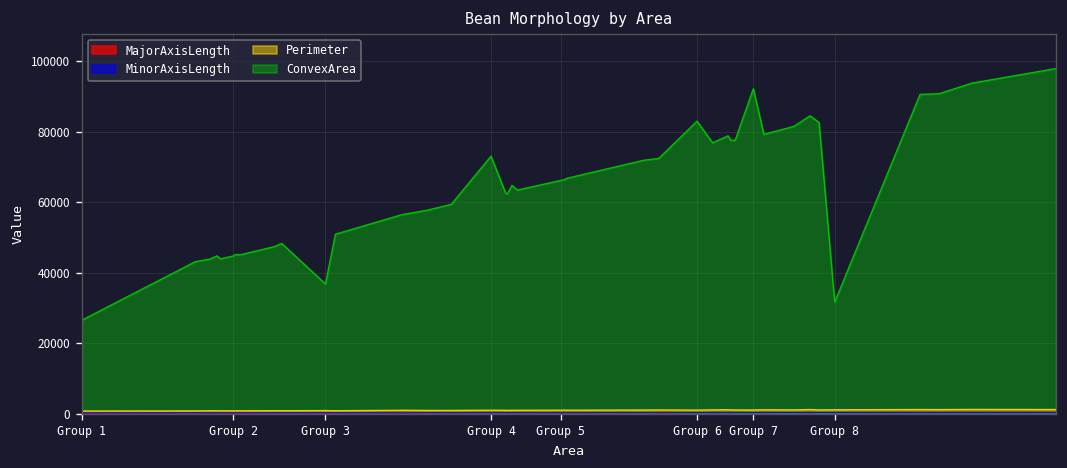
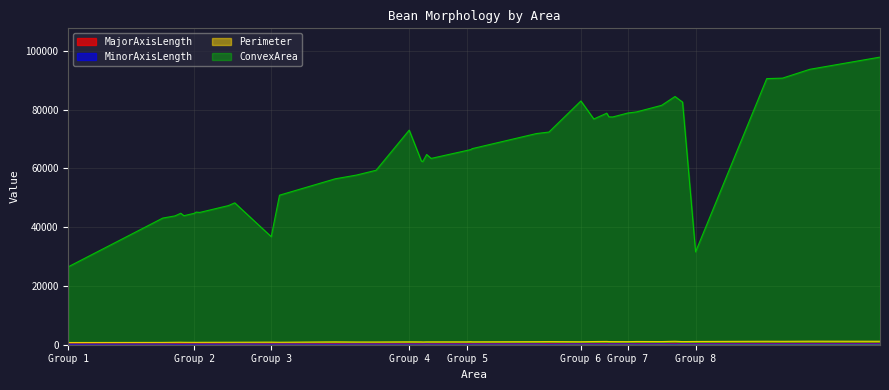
ConvexArea, Group 7: 92000 -> 79000
